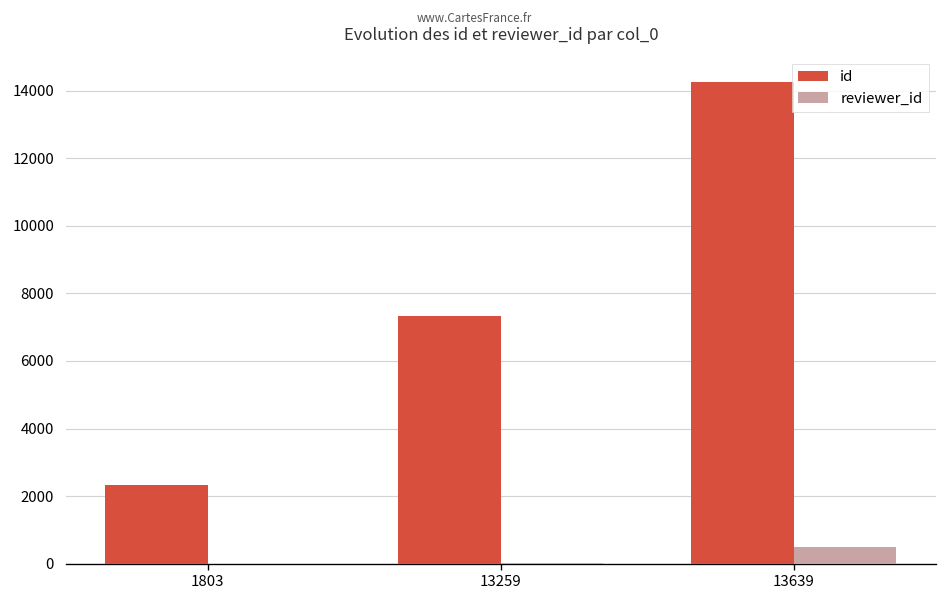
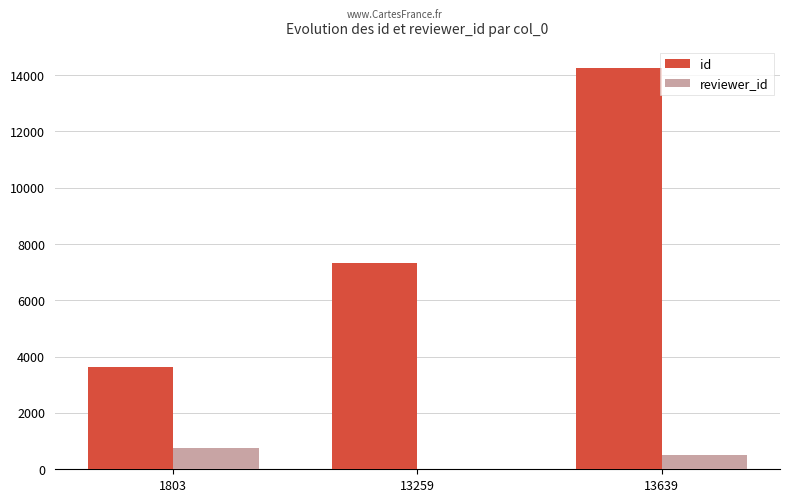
id, 1803: 2300 -> 3600
reviewer_id, 1803: 0 -> 800
